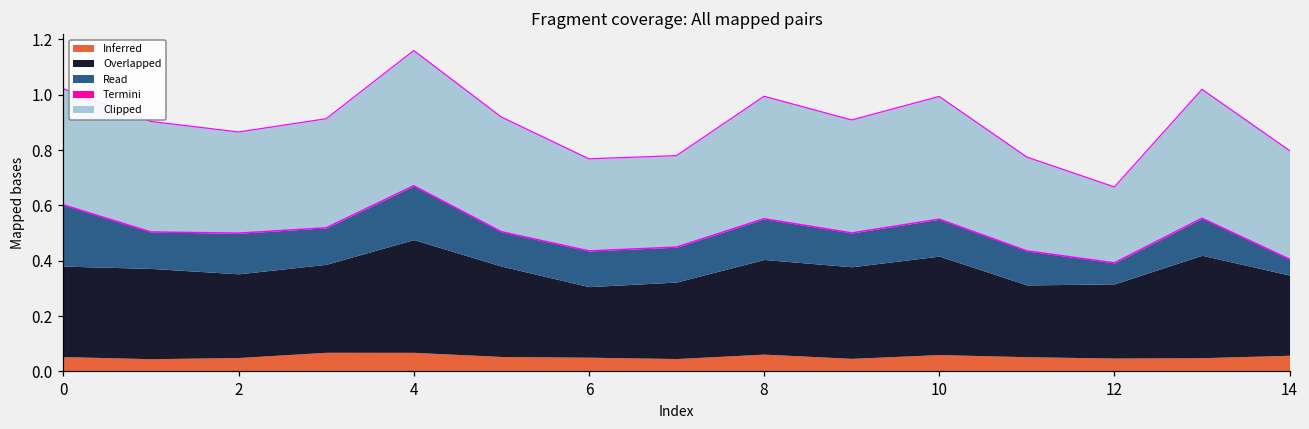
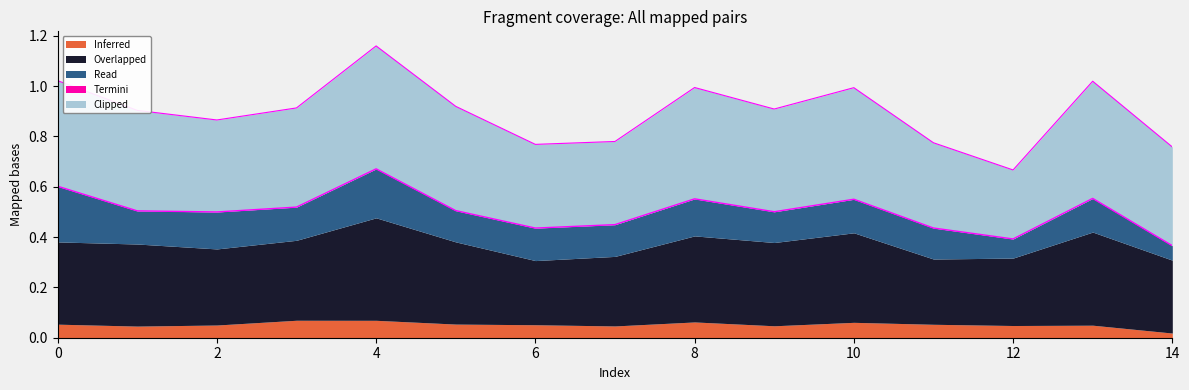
Inferred, 14: 0.06 -> 0.02
